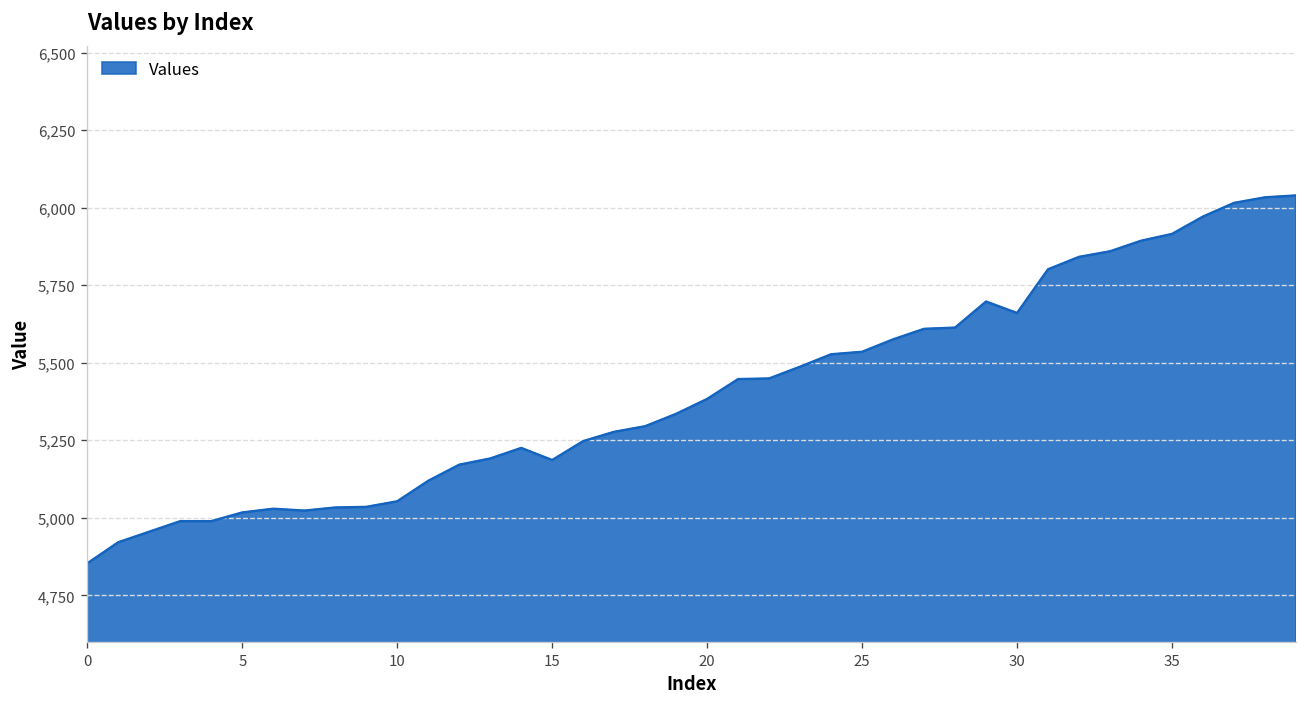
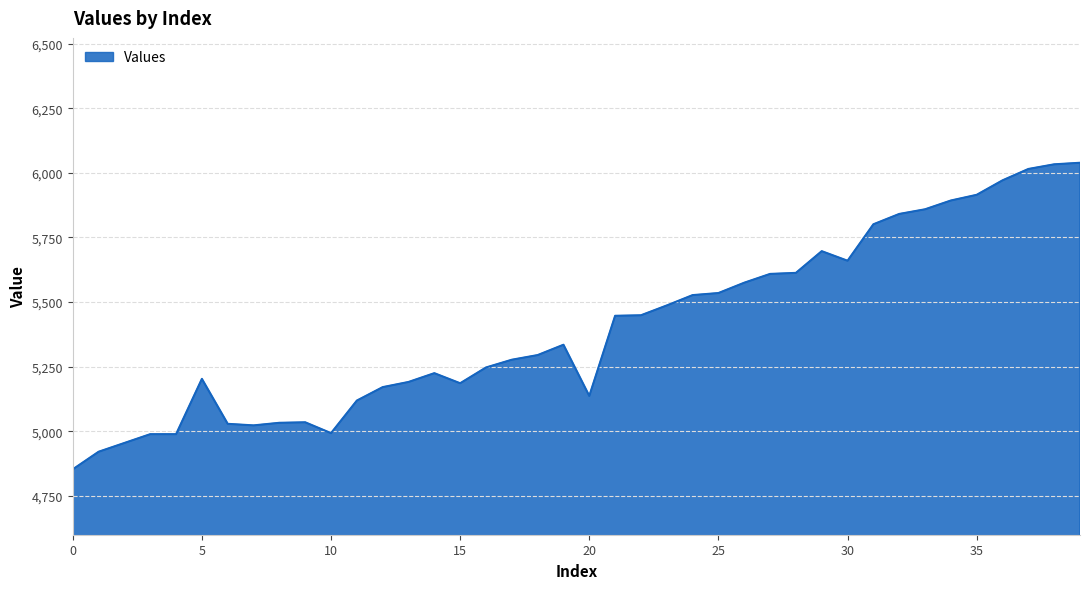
5: 5,020 -> 5,200
10: 5,050 -> 4,990
20: 5,380 -> 5,140
